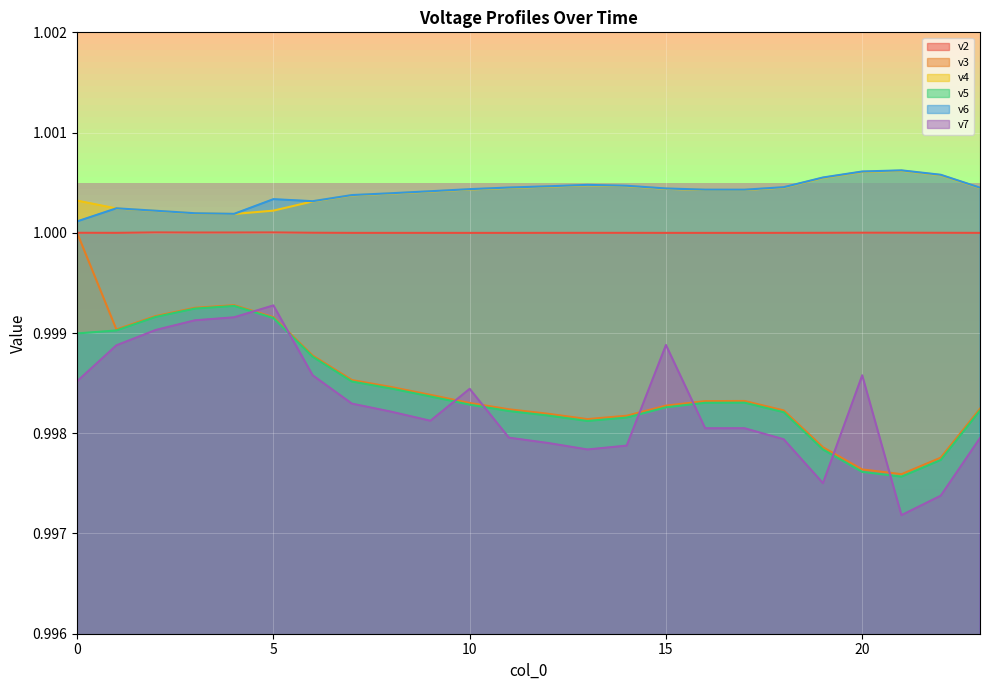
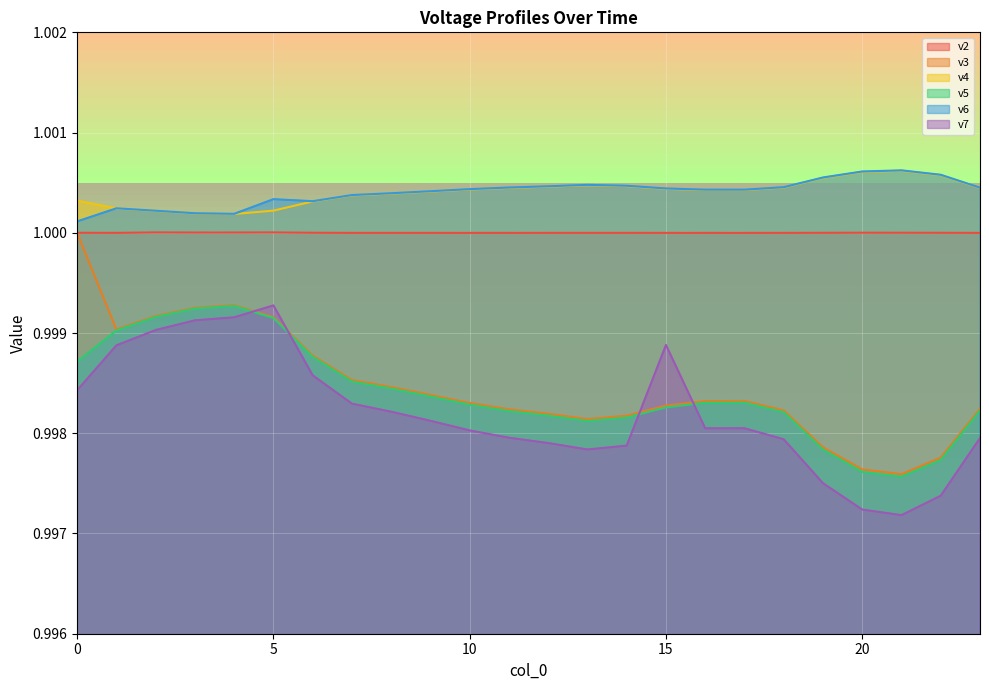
v5, 0: 0.99900 -> 0.99871
v7, 0: 0.99852 -> 0.99843
v7, 10: 0.99844 -> 0.99803
v7, 20: 0.99858 -> 0.99724
